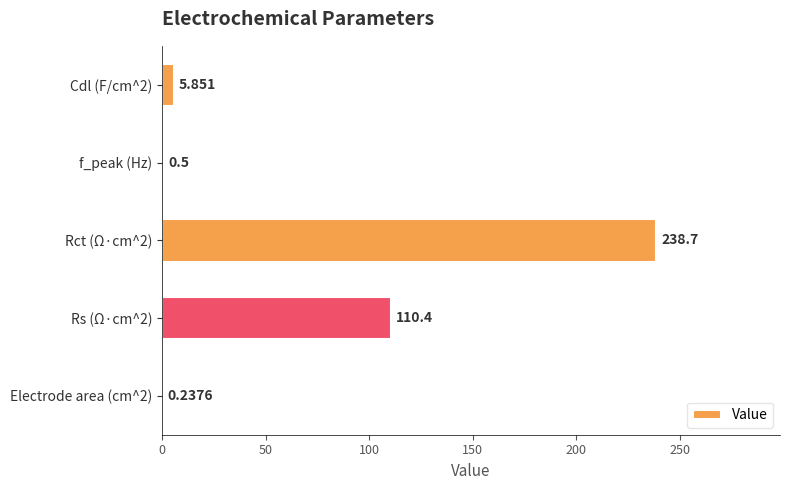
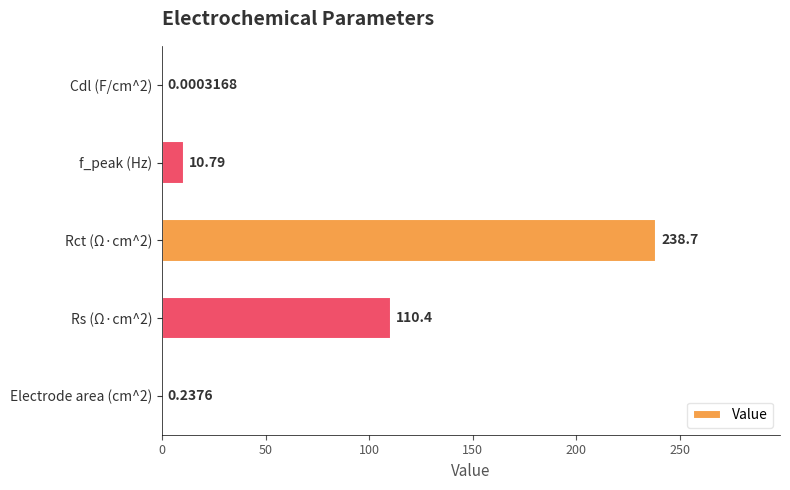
Cdl (F/cm^2): 5.851 -> 0.0003168
f_peak (Hz): 0.5 -> 10.79
